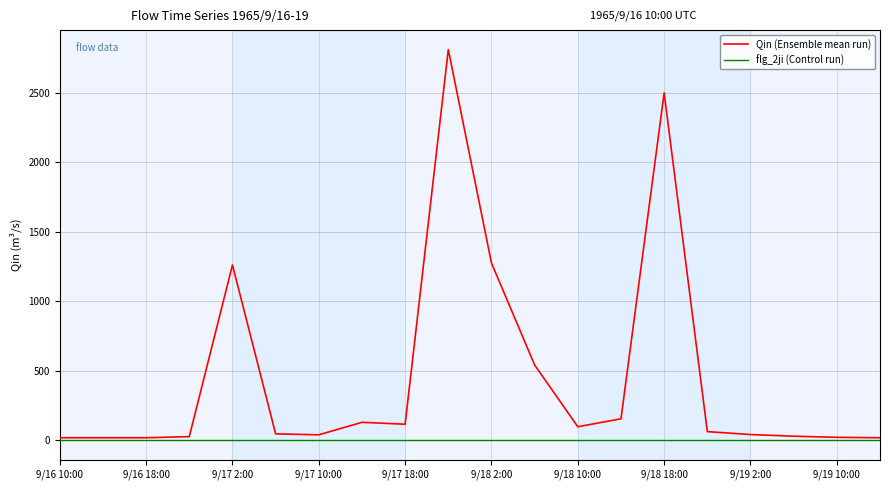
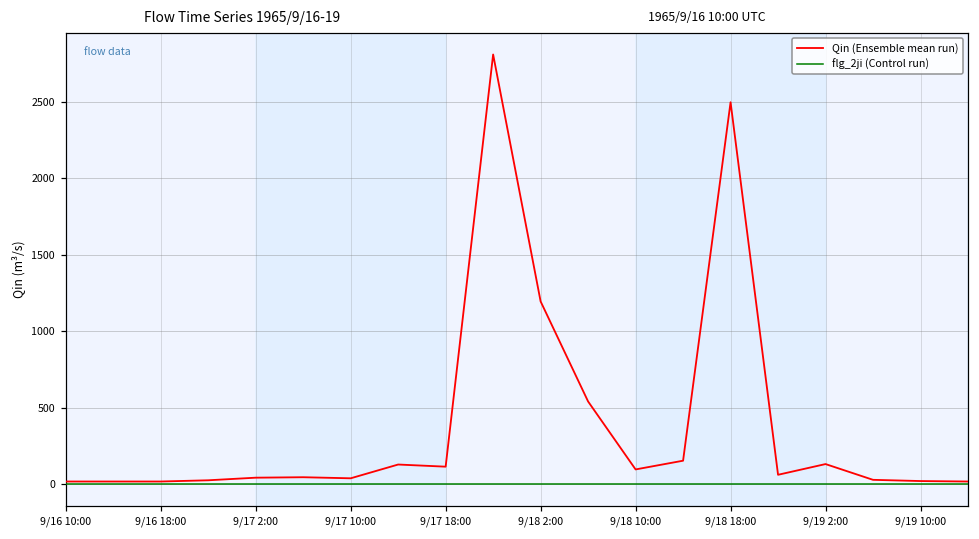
Qin (Ensemble mean run), 9/17 2:00: 1260 -> 40
Qin (Ensemble mean run), 9/18 2:00: 1270 -> 1200
Qin (Ensemble mean run), 9/19 2:00: 40 -> 130
